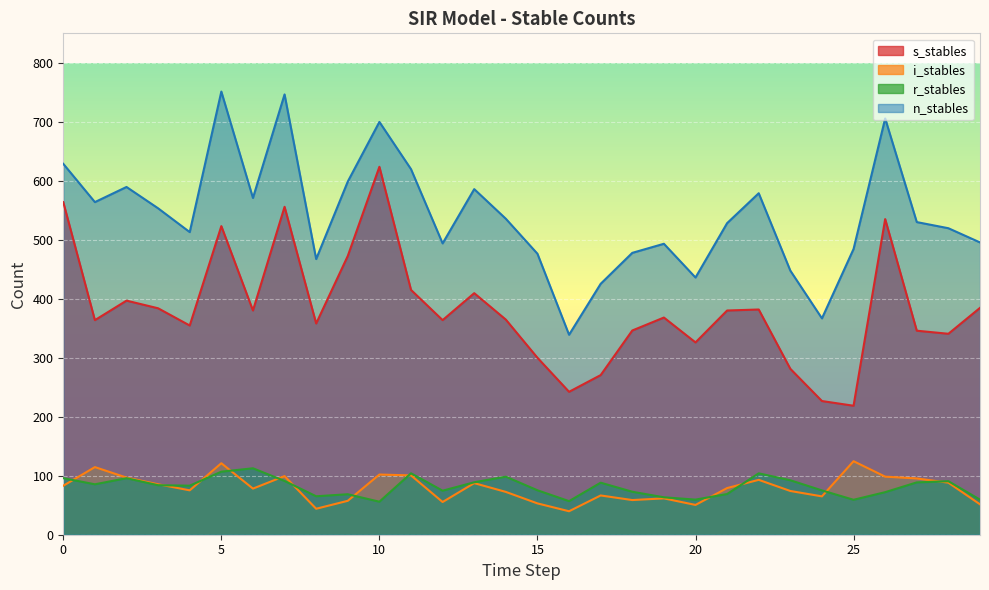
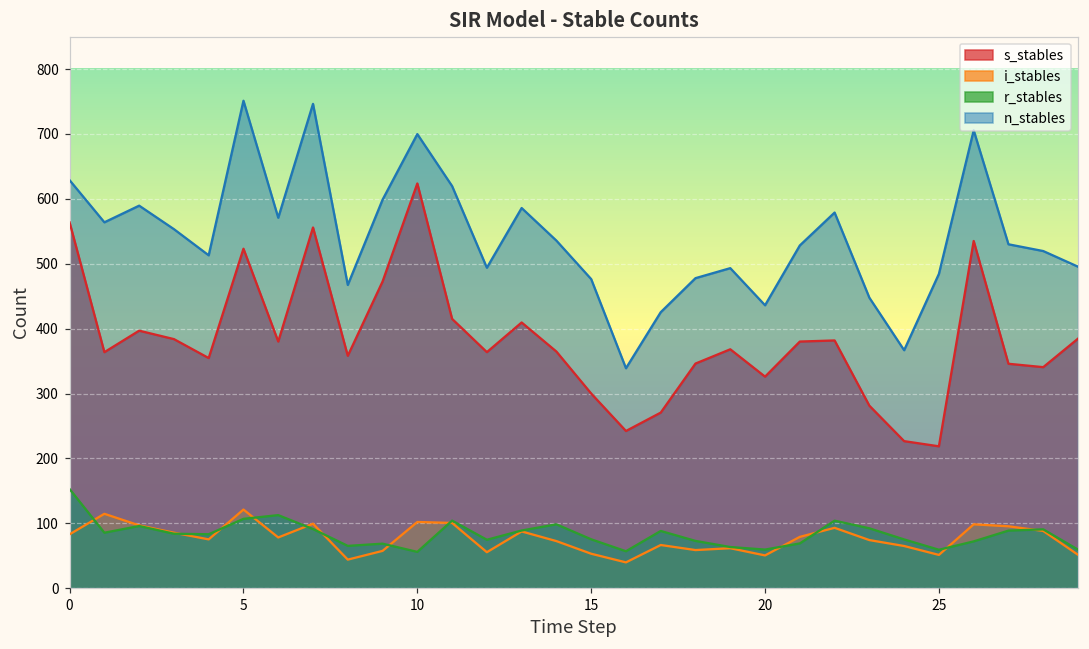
r_stables, 0: 100 -> 150
i_stables, 25: 120 -> 50
